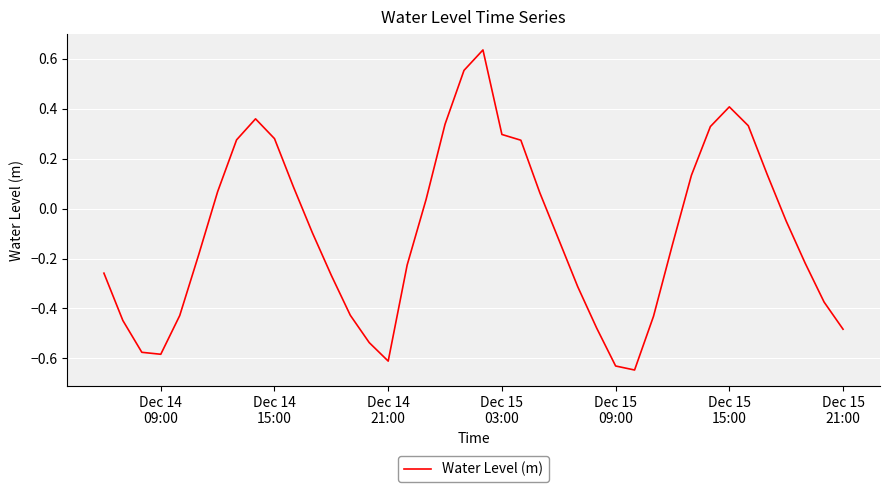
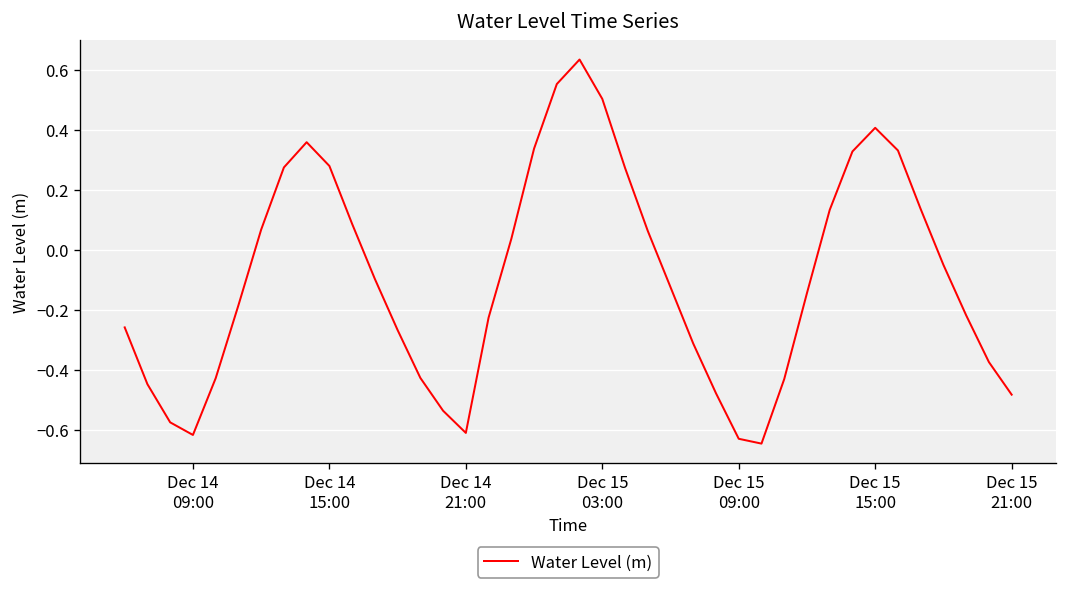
Dec 14 09:00: -0.58 -> -0.62
Dec 15 03:00: 0.30 -> 0.50
